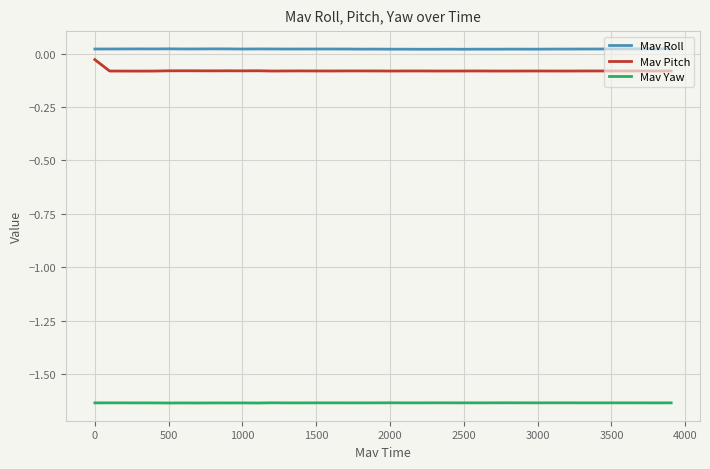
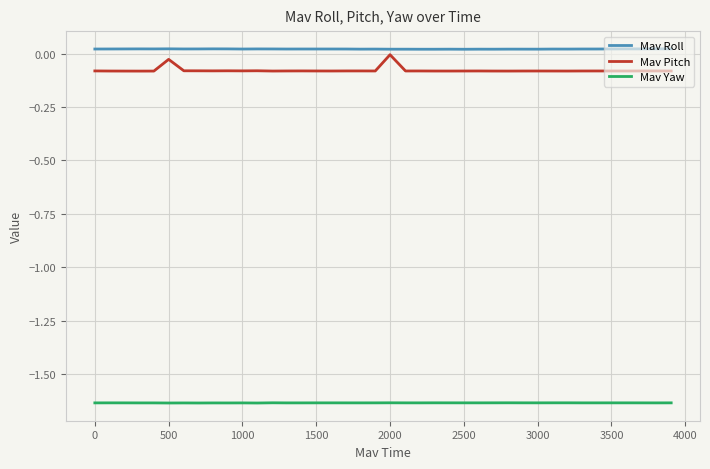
Mav Pitch, 0: -0.03 -> -0.08
Mav Pitch, 500: -0.08 -> -0.03
Mav Pitch, 2000: -0.08 -> -0.01
